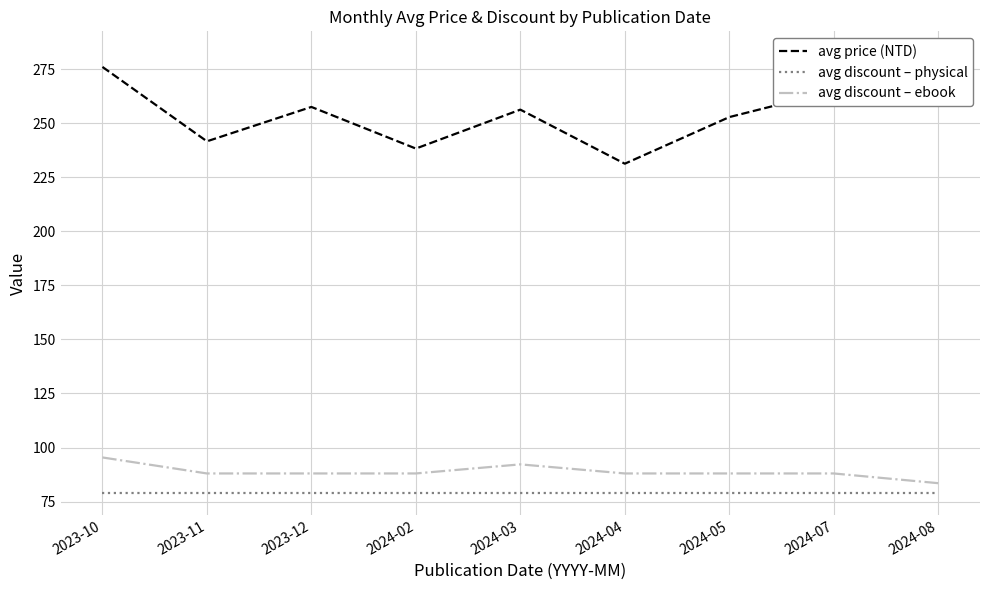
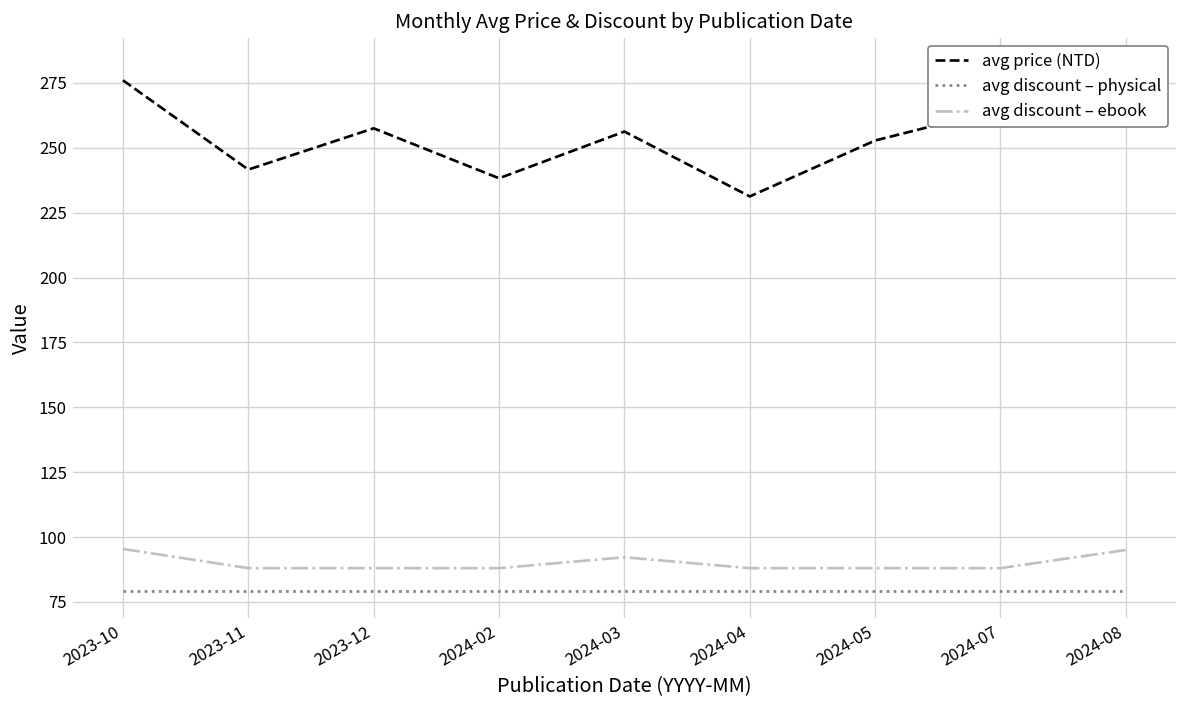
avg discount – ebook, 2024-08: 84 -> 95
